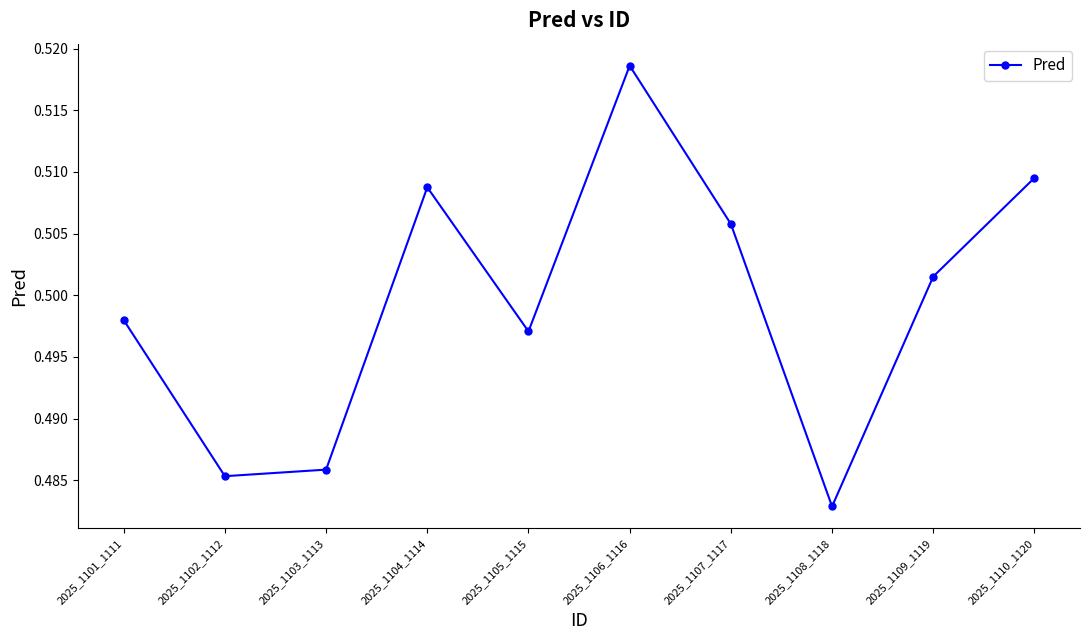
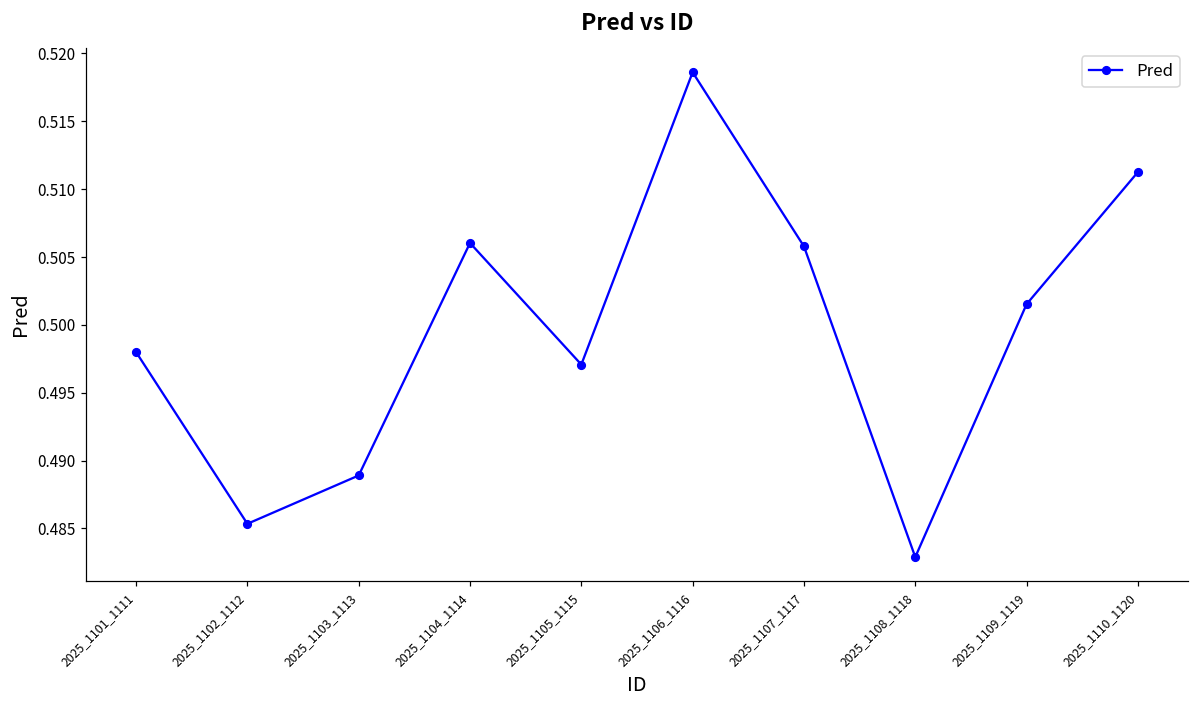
2025_1103_1113: 0.4859 -> 0.4889
2025_1104_1114: 0.5088 -> 0.5060
2025_1110_1120: 0.5095 -> 0.5113
